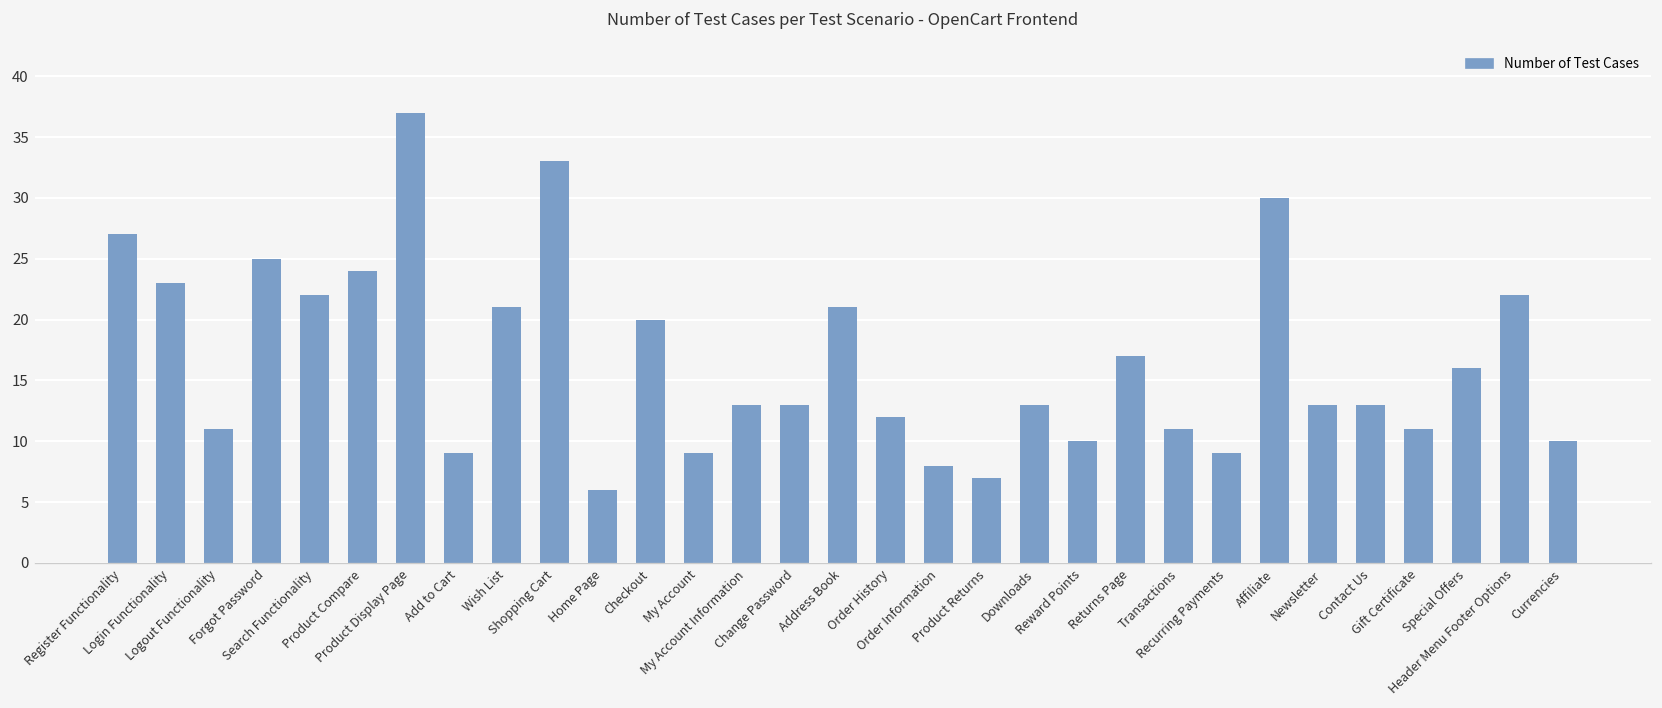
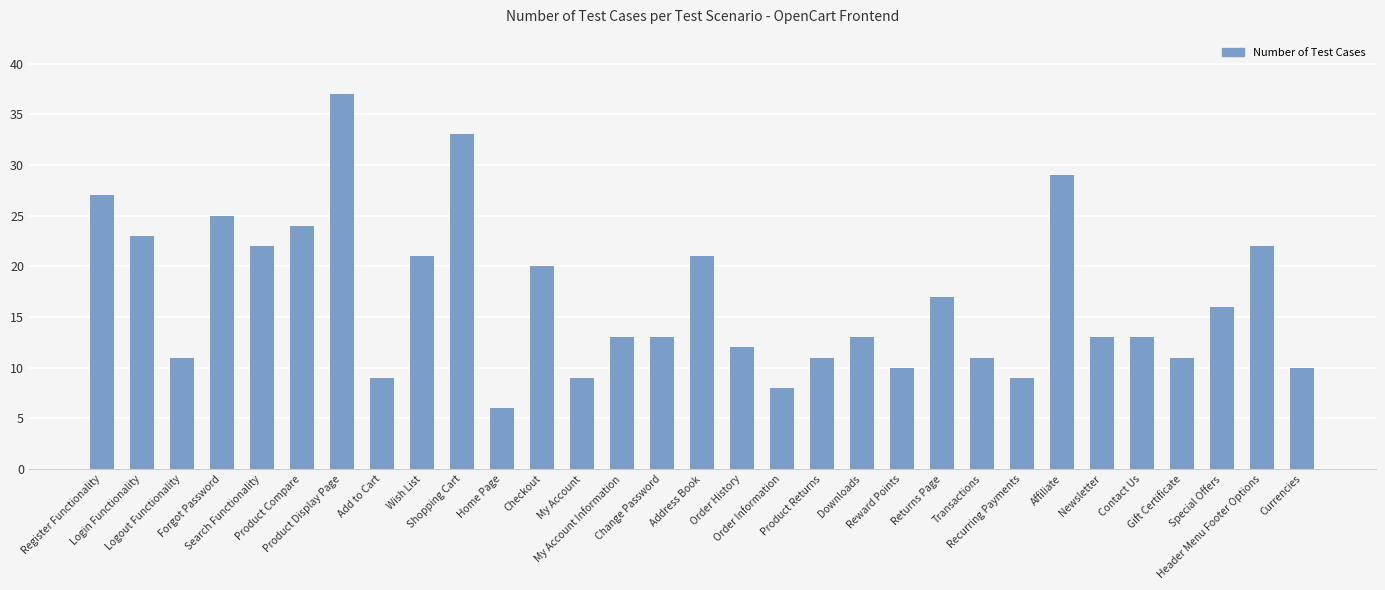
Product Returns: 7 -> 11
Affiliate: 30 -> 29
